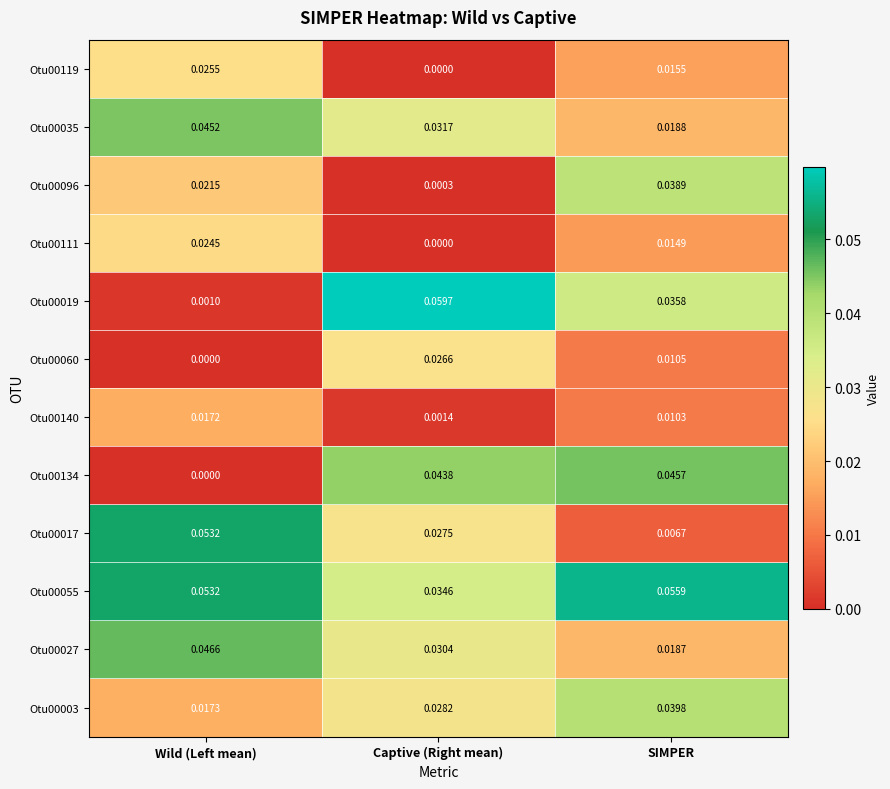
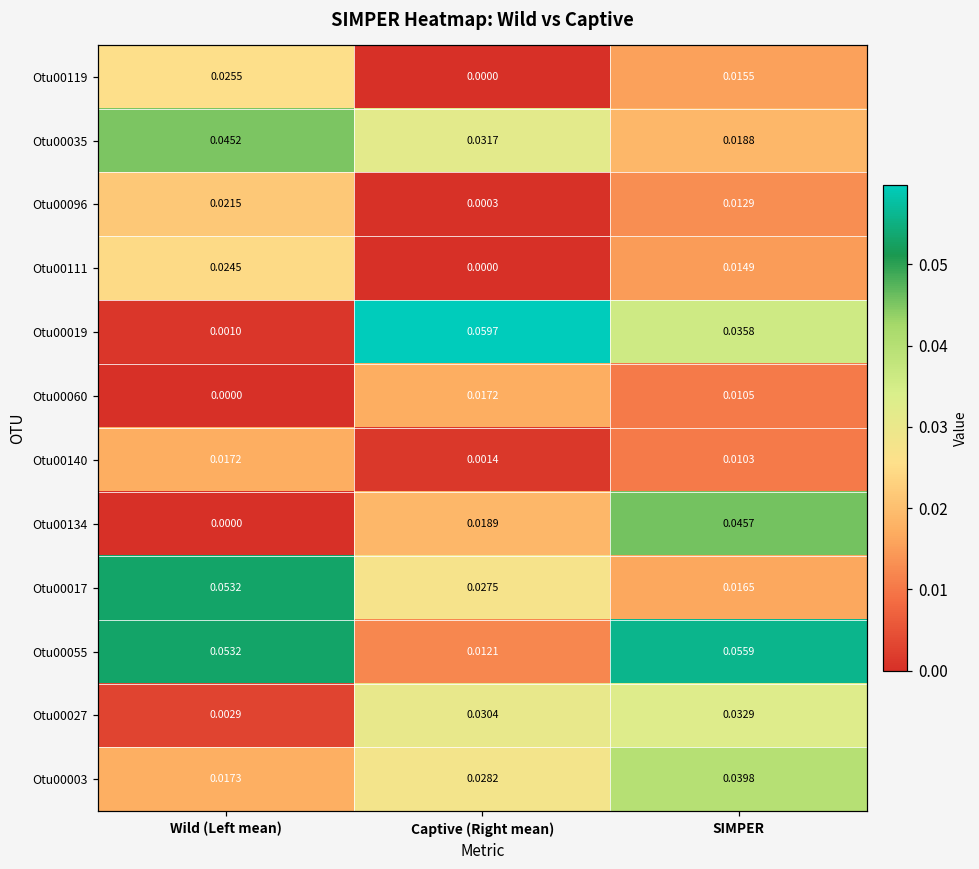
Otu00096, SIMPER: 0.0389 -> 0.0129
Otu00060, Captive (Right mean): 0.0266 -> 0.0172
Otu00134, Captive (Right mean): 0.0438 -> 0.0189
Otu00017, SIMPER: 0.0067 -> 0.0165
Otu00055, Captive (Right mean): 0.0346 -> 0.0121
Otu00027, Wild (Left mean): 0.0466 -> 0.0029
Otu00027, SIMPER: 0.0187 -> 0.0329
